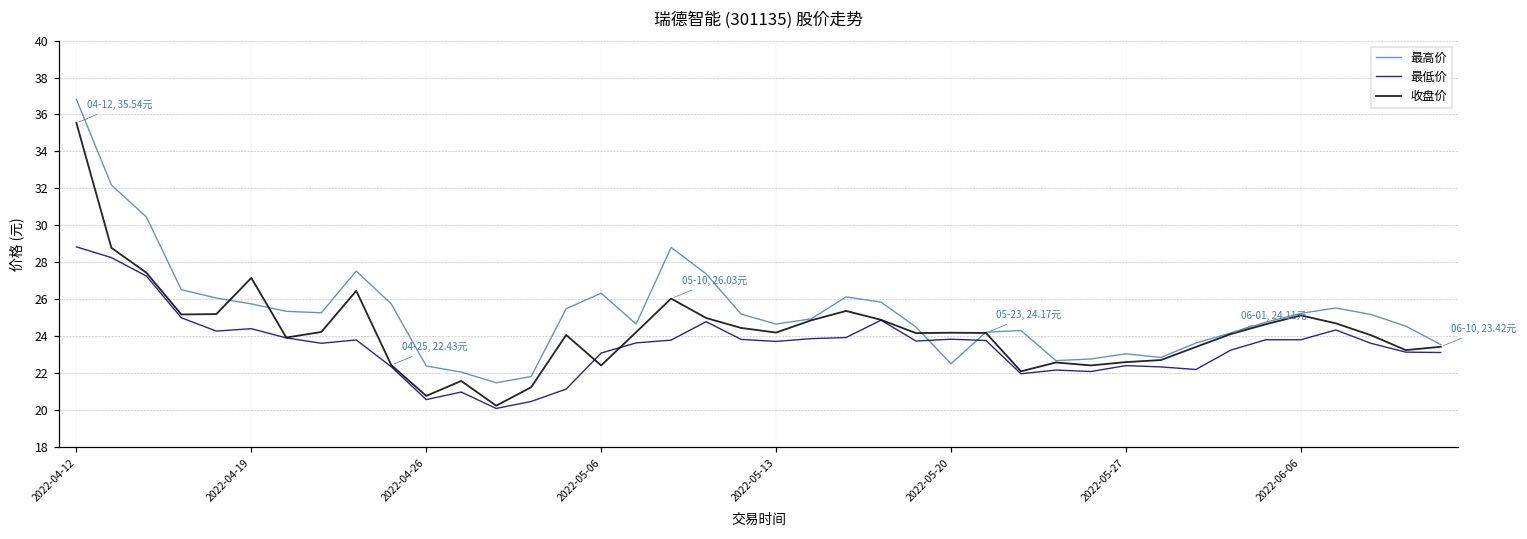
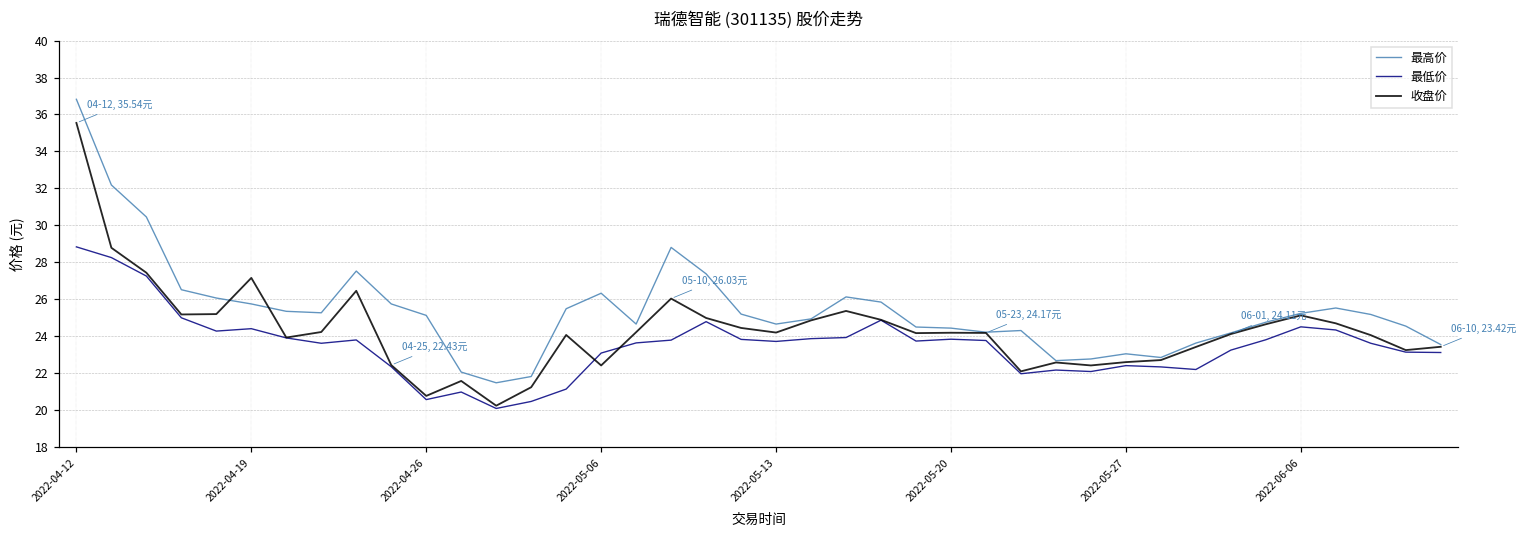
最高价, 2022-04-26: 22.4 -> 25.1
最高价, 2022-05-20: 22.5 -> 24.4
最低价, 2022-06-06: 23.8 -> 24.5
